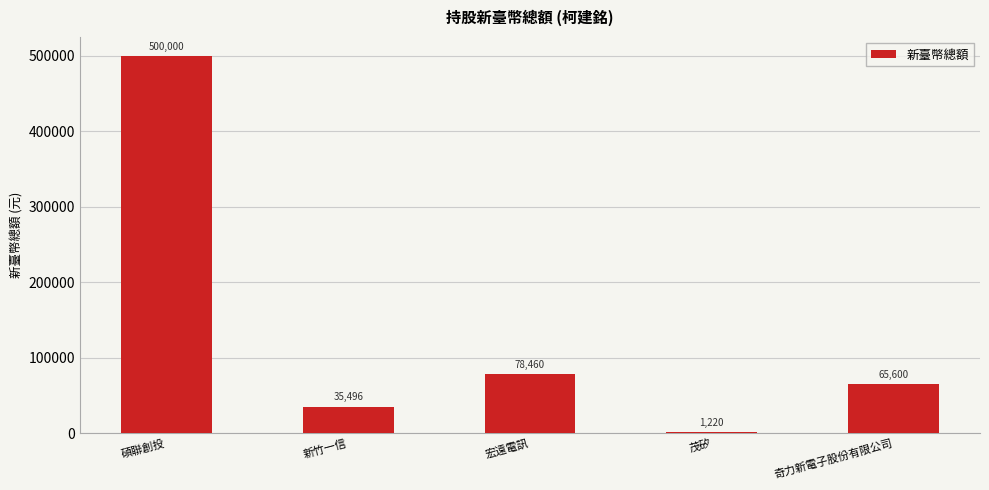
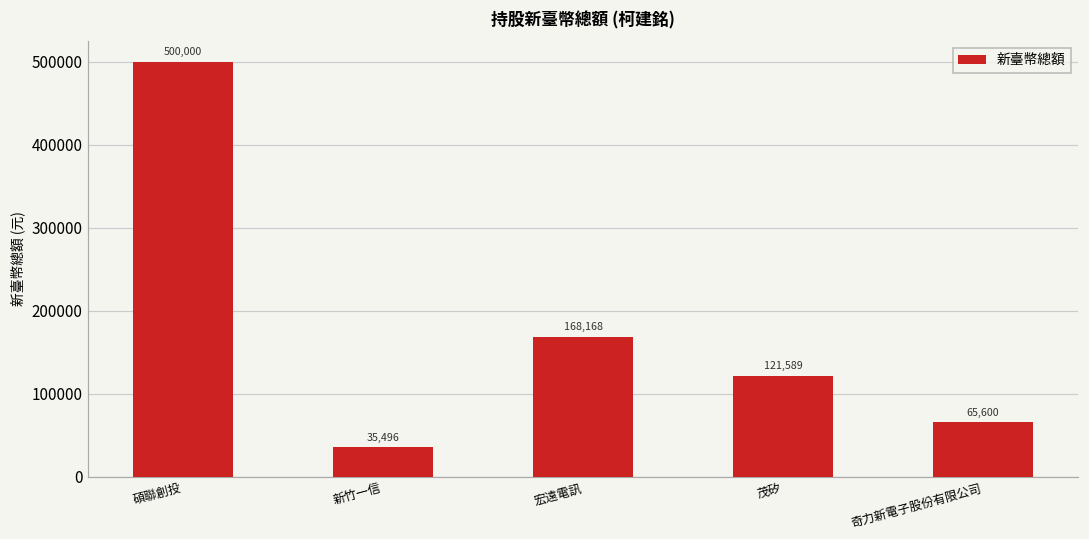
宏遠電訊: 78,460 -> 168,168
茂矽: 1,220 -> 121,589
